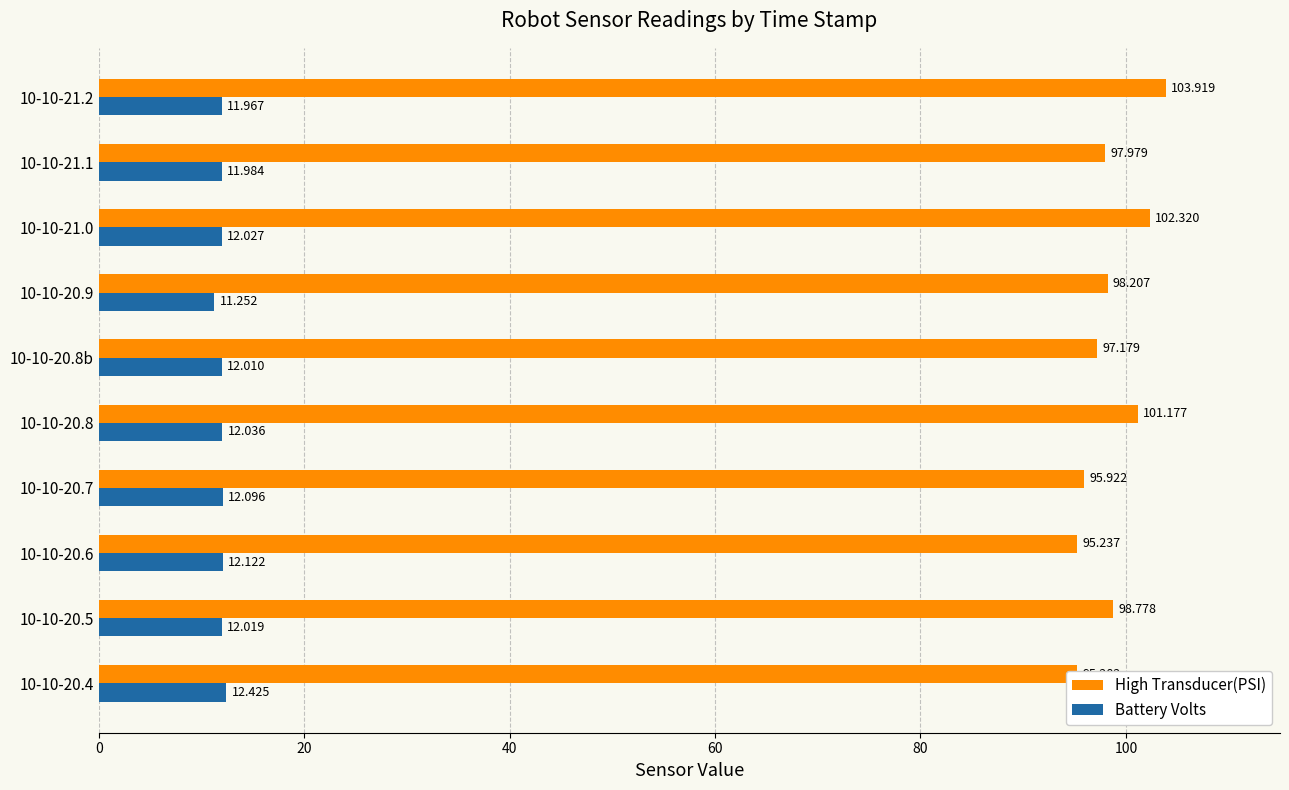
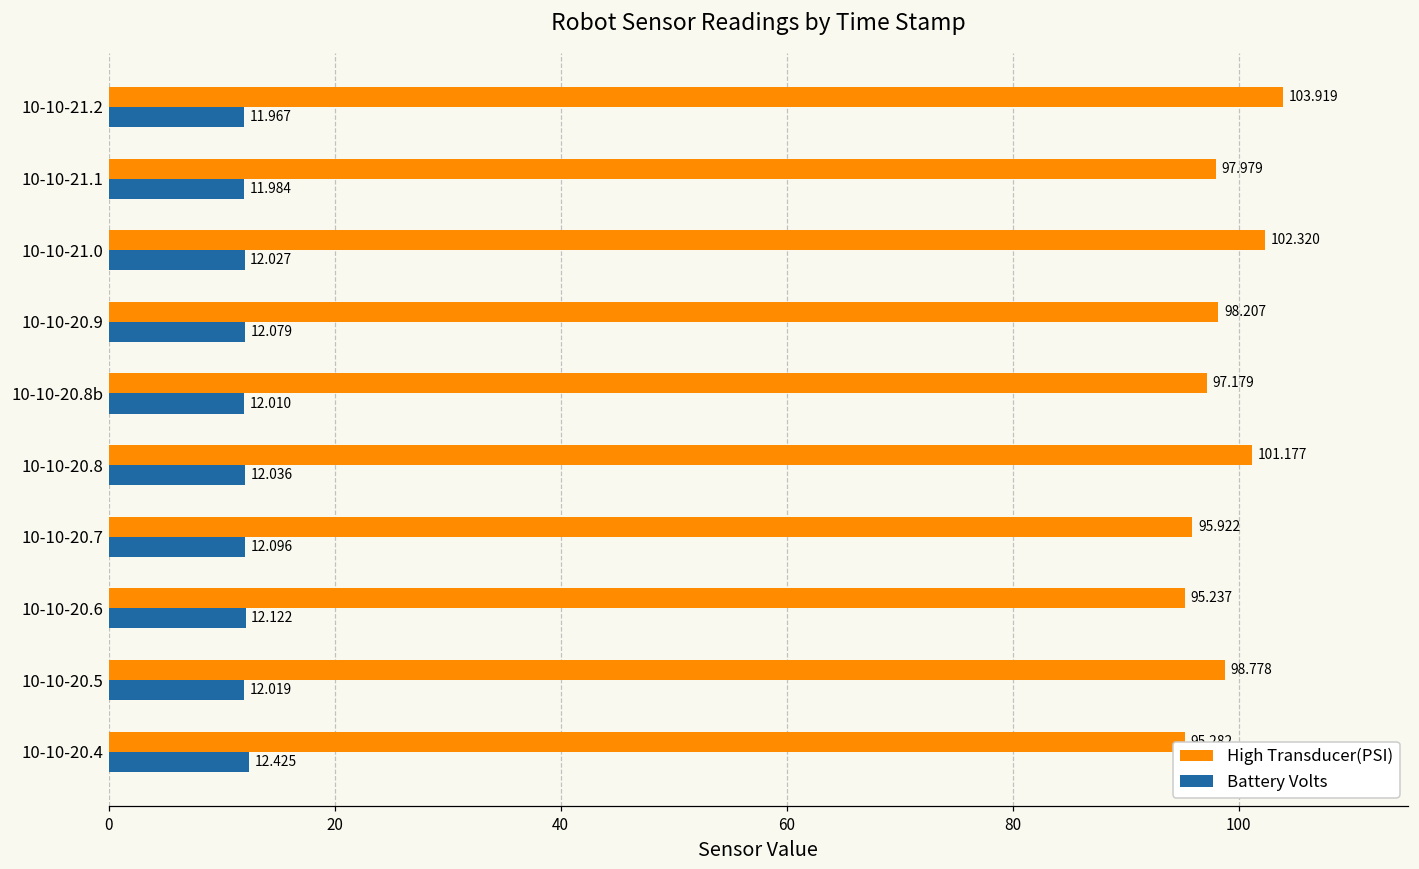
Battery Volts, 10-10-20.9: 11.252 -> 12.079
